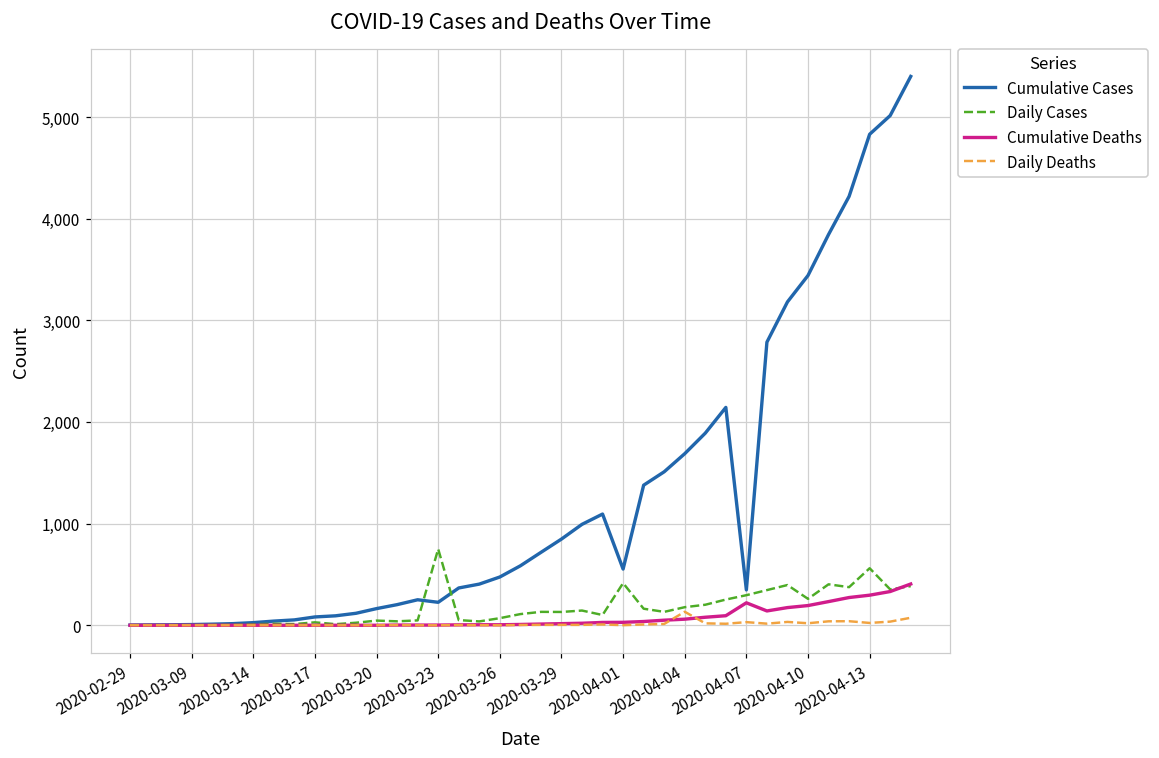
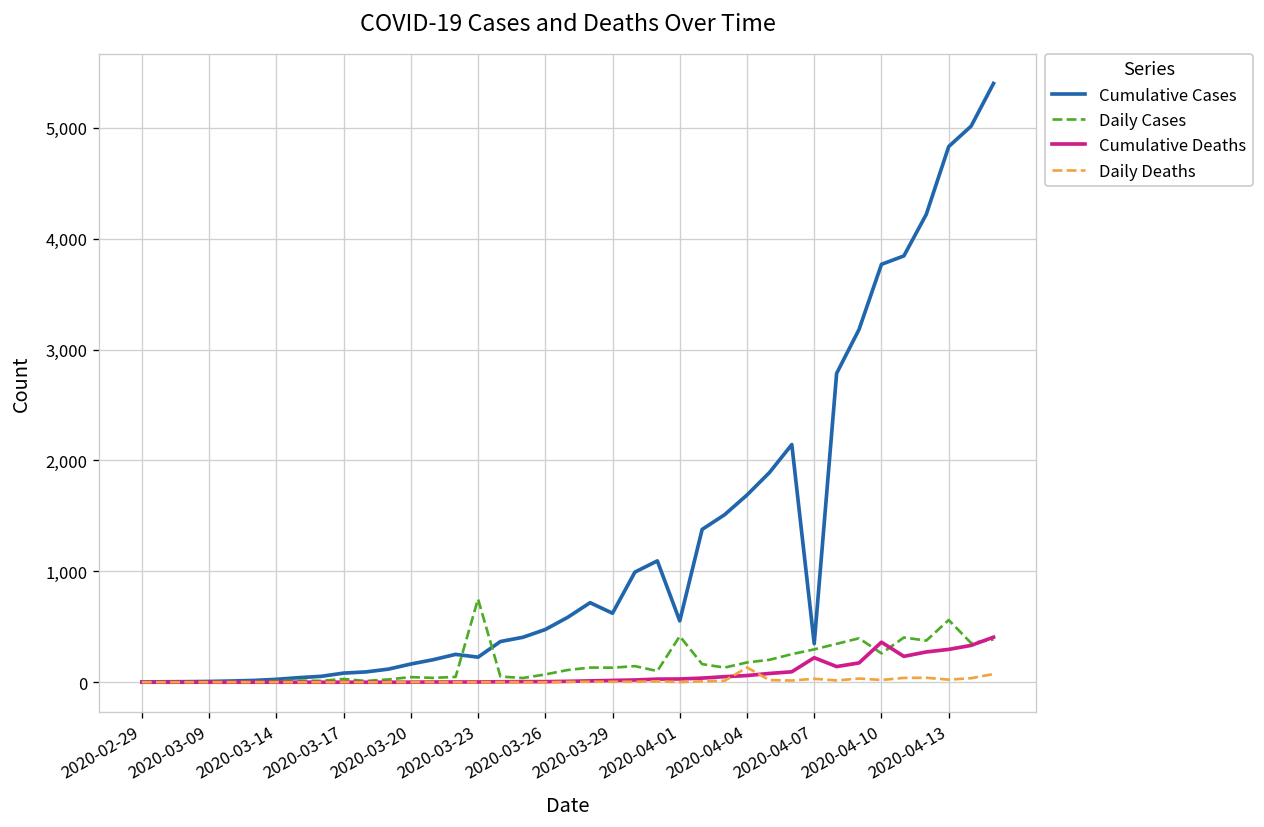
Cumulative Cases, 2020-03-29: 800 -> 600
Cumulative Cases, 2020-04-10: 3,400 -> 3,800
Cumulative Deaths, 2020-04-10: 200 -> 400
